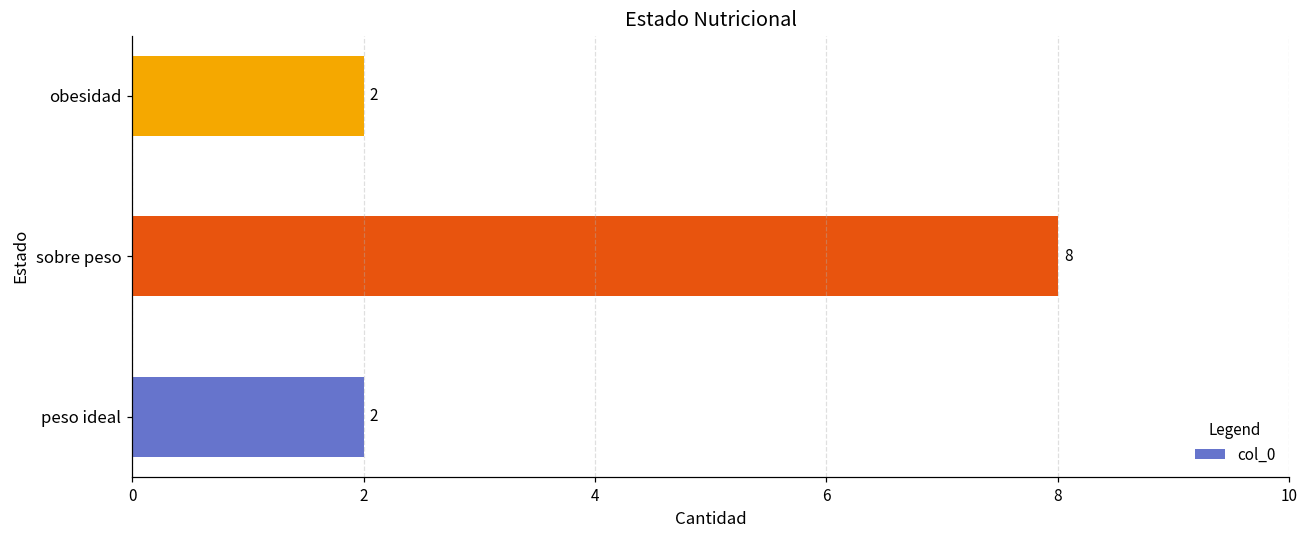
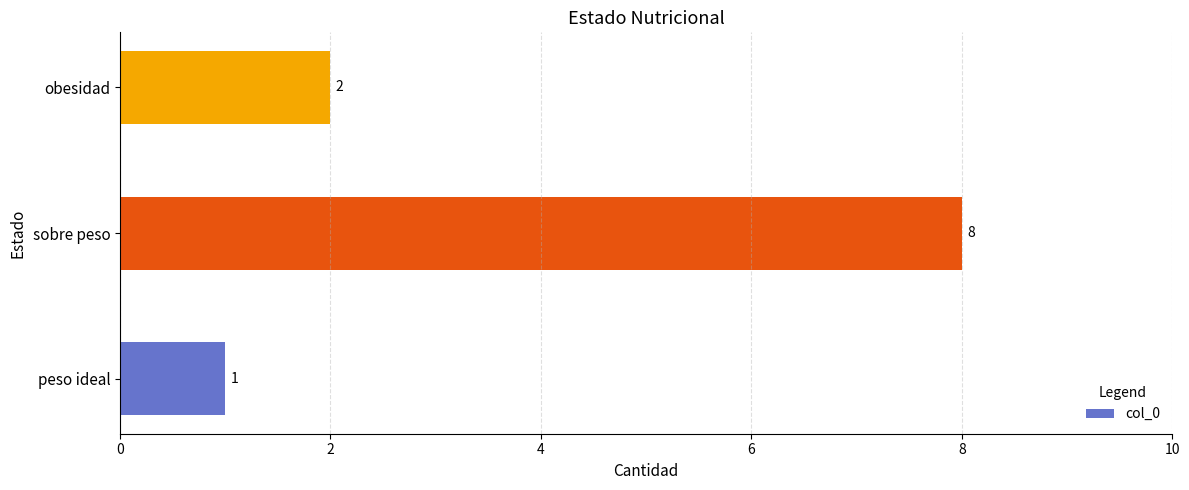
peso ideal: 2 -> 1
